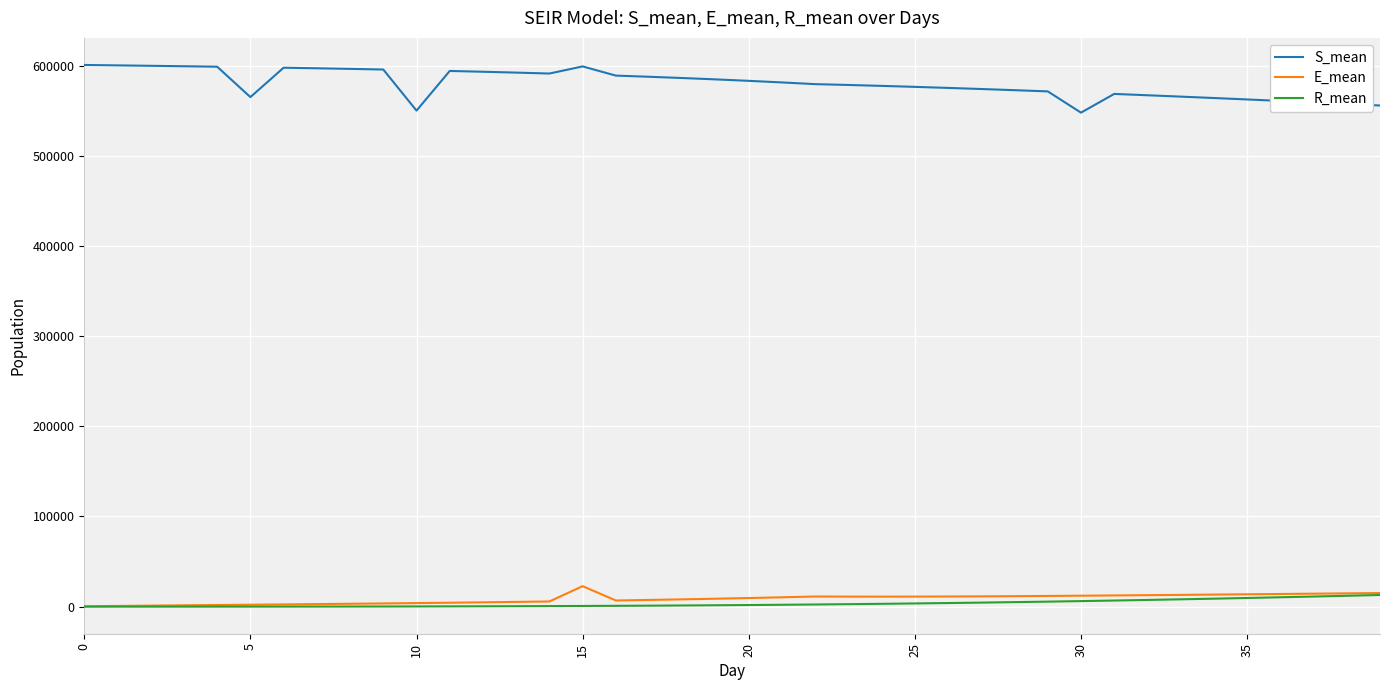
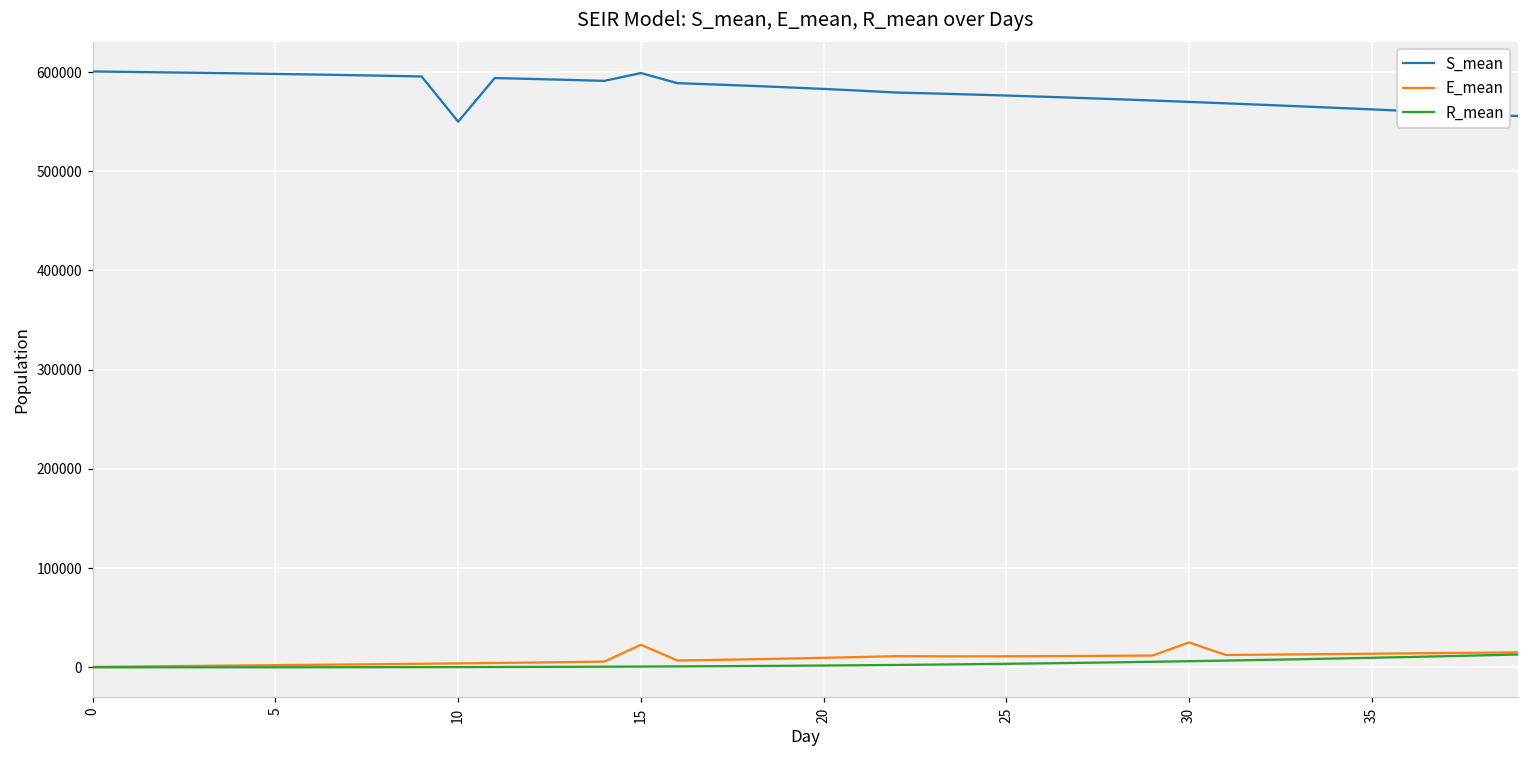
S_mean, 5: 560000 -> 600000
S_mean, 30: 550000 -> 570000
E_mean, 30: 10000 -> 30000
